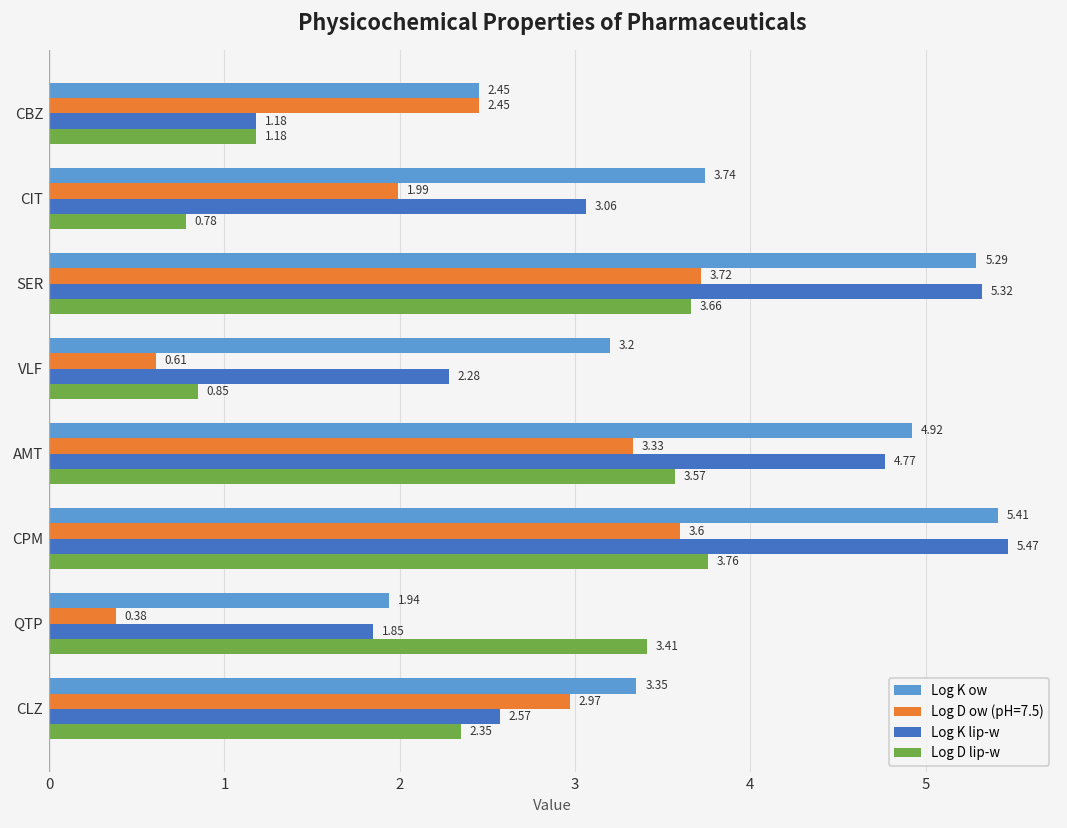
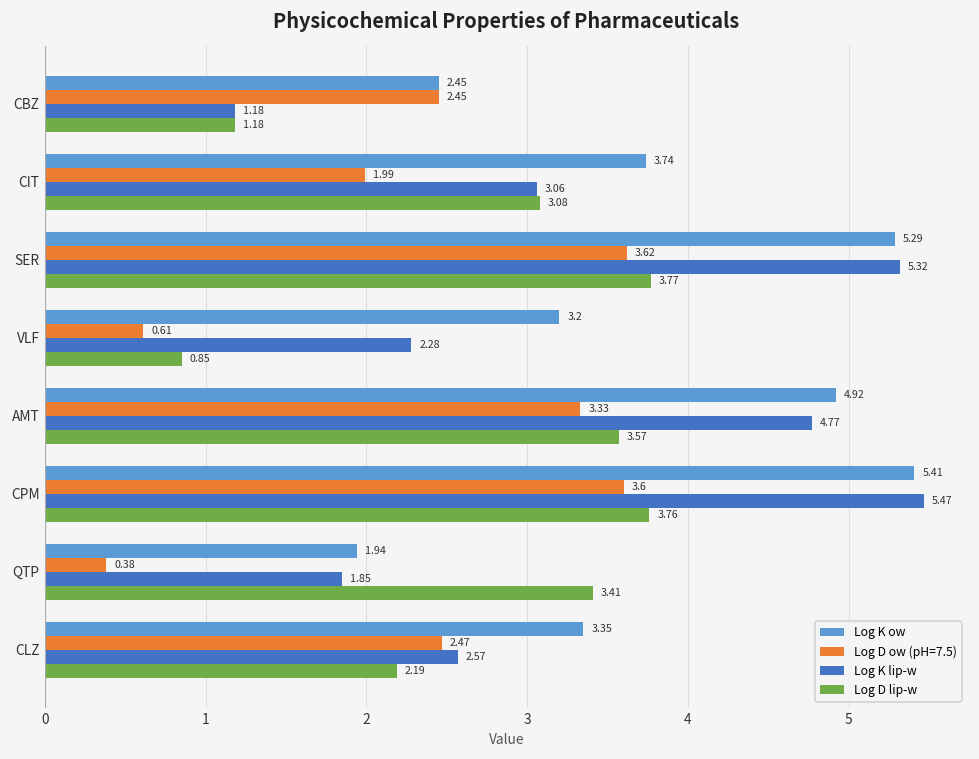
Log D lip-w, CIT: 0.78 -> 3.08
Log D ow (pH=7.5), SER: 3.72 -> 3.62
Log D lip-w, SER: 3.66 -> 3.77
Log D ow (pH=7.5), CLZ: 2.97 -> 2.47
Log D lip-w, CLZ: 2.35 -> 2.19
